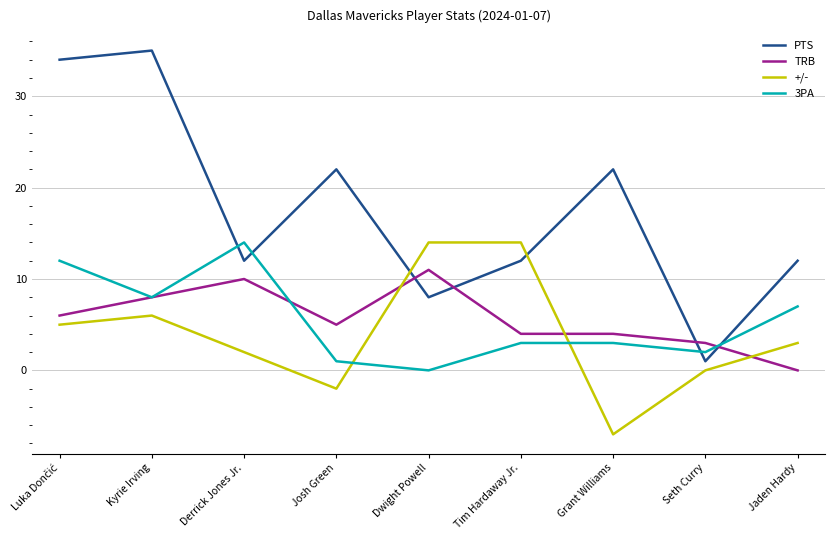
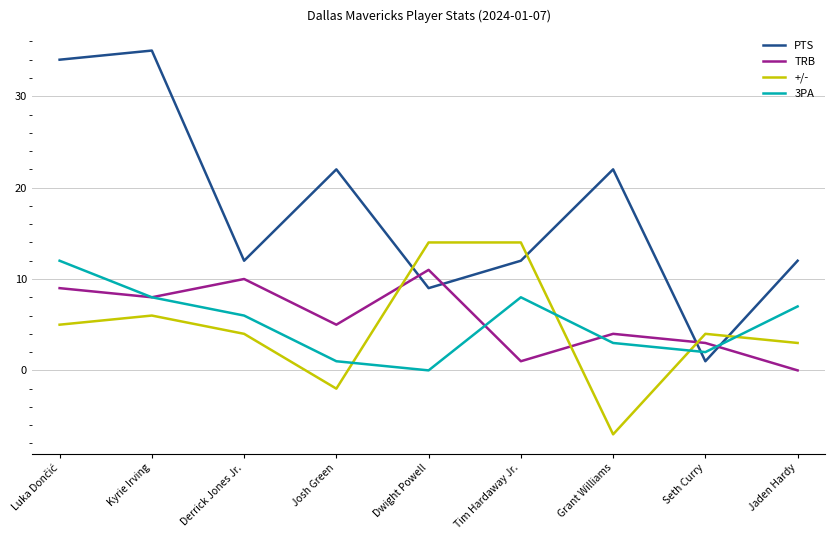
TRB, Luka Dončić: 6 -> 9
+/-, Derrick Jones Jr.: 2 -> 4
3PA, Derrick Jones Jr.: 14 -> 6
PTS, Dwight Powell: 8 -> 9
TRB, Tim Hardaway Jr.: 4 -> 1
3PA, Tim Hardaway Jr.: 3 -> 8
+/-, Seth Curry: 0 -> 4
